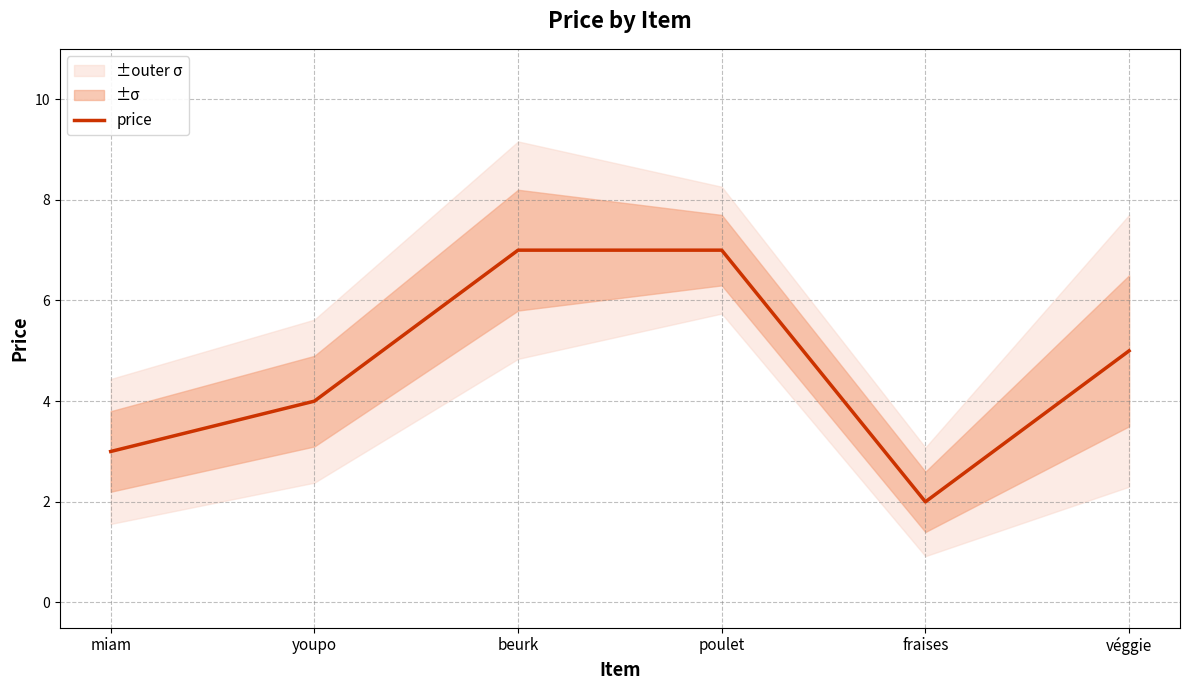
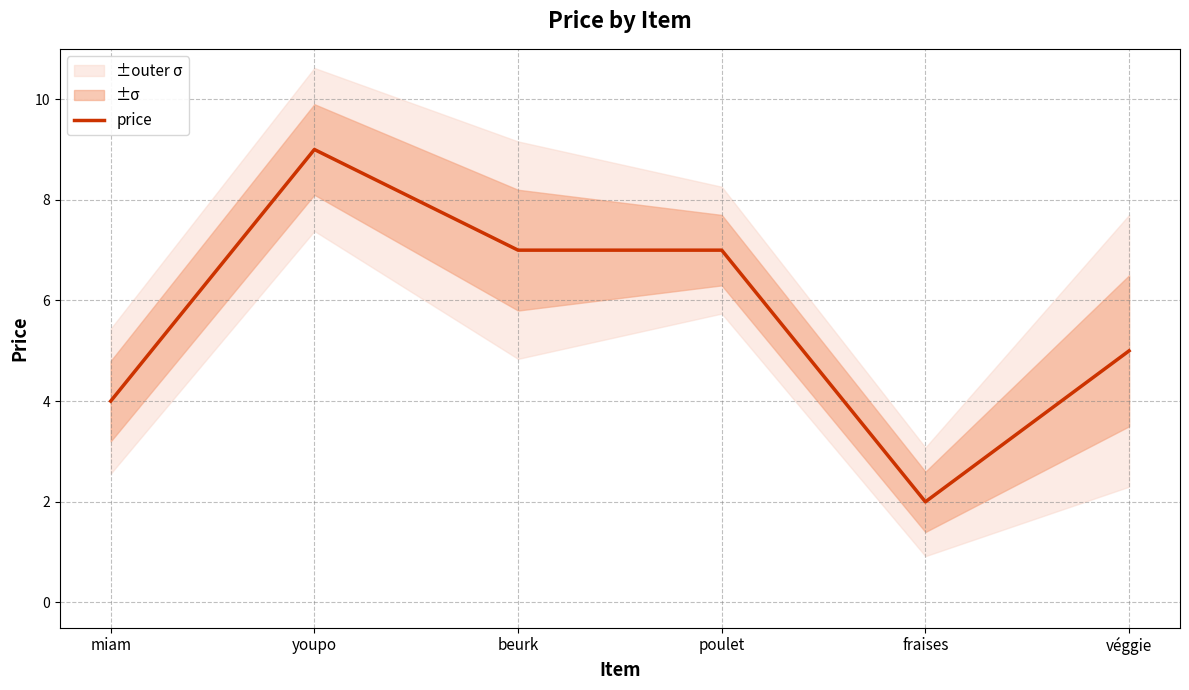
price, miam: 3 -> 4
price, youpo: 4 -> 9
